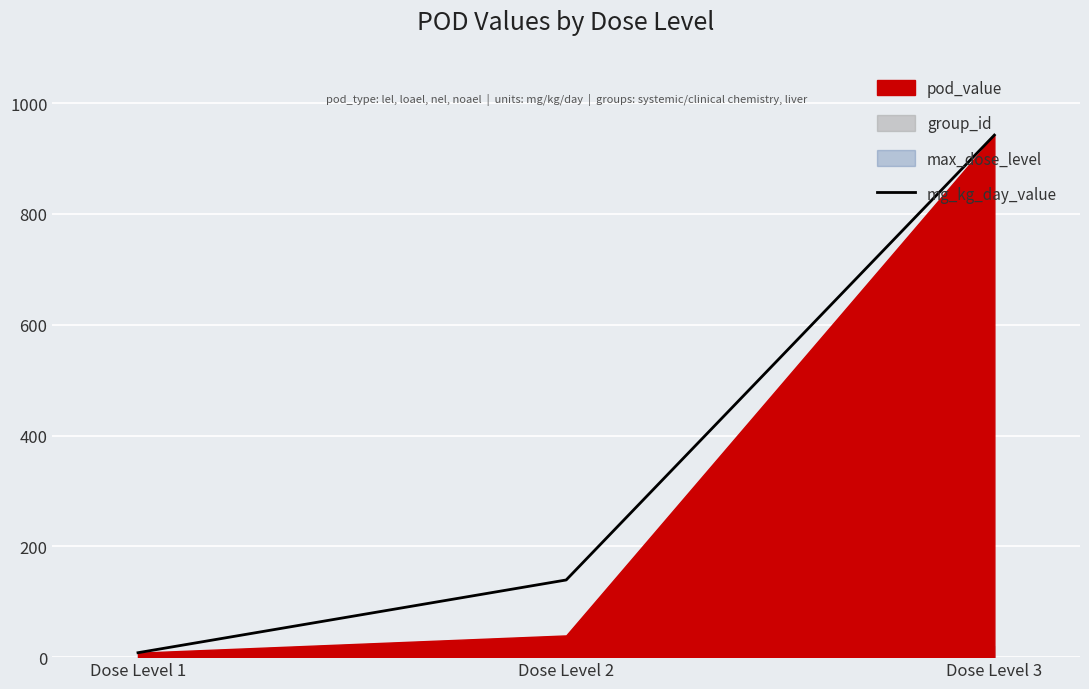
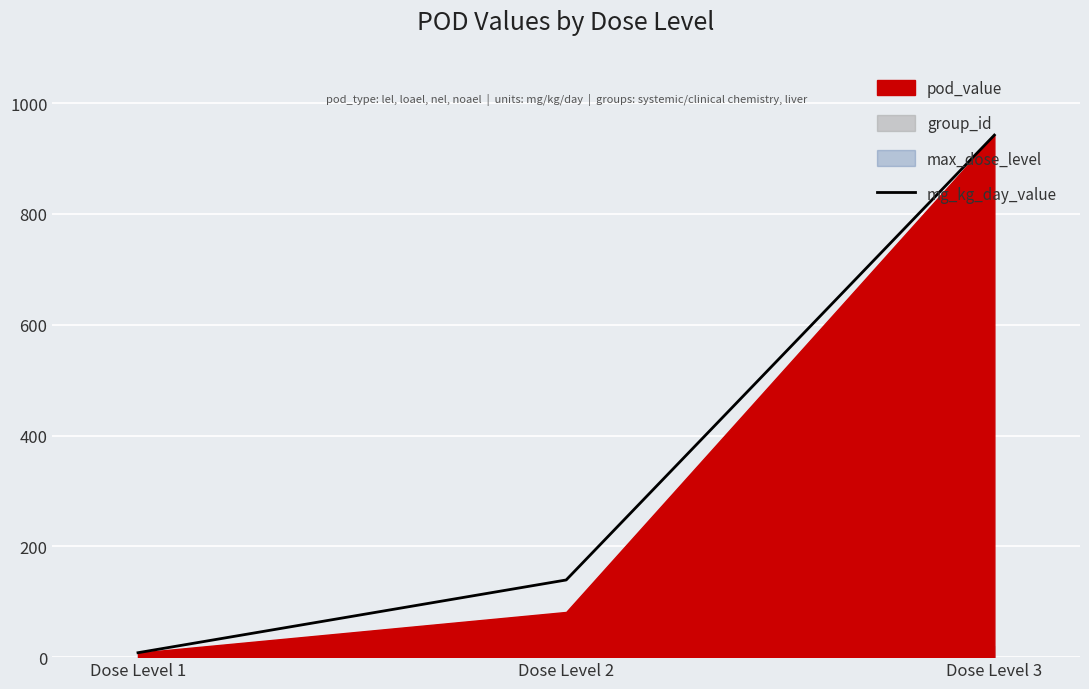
pod_value, Dose Level 2: 40 -> 80
